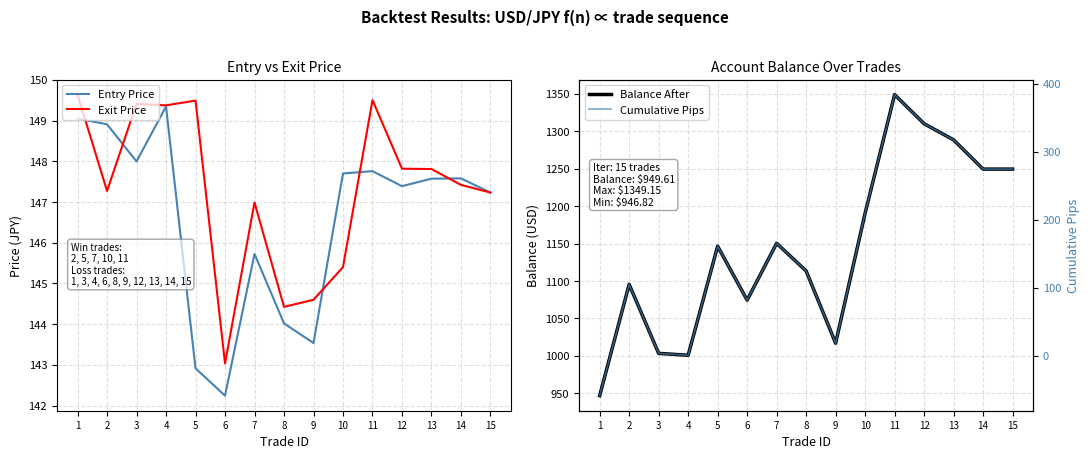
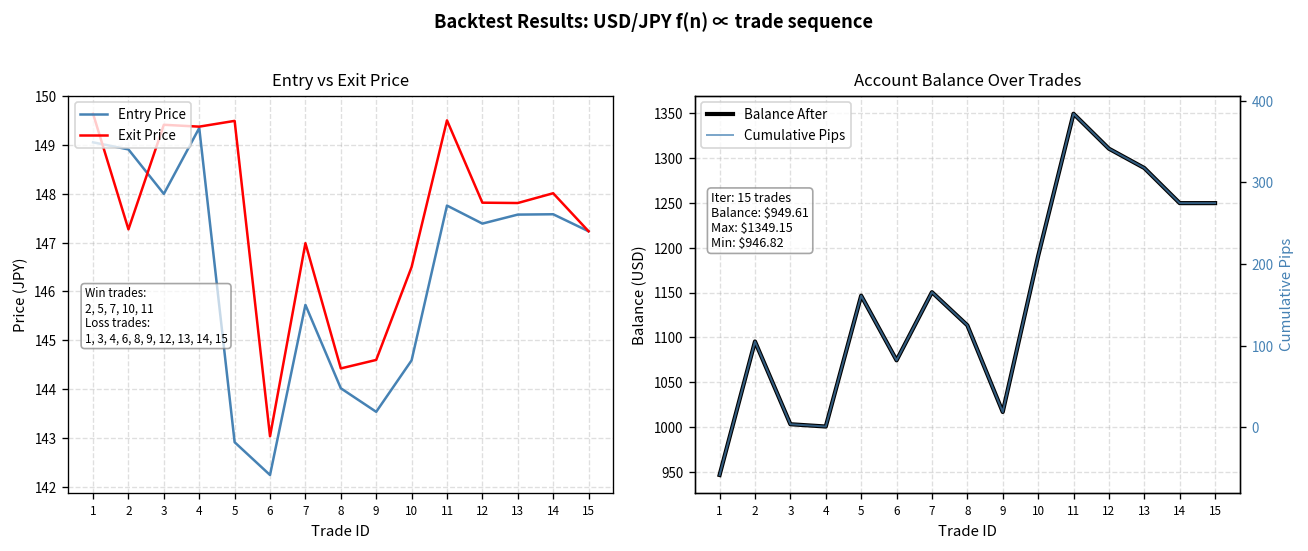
Entry vs Exit Price, Entry Price, 10: 147.7 -> 144.6
Entry vs Exit Price, Exit Price, 10: 145.4 -> 146.5
Entry vs Exit Price, Exit Price, 14: 147.4 -> 148.0
